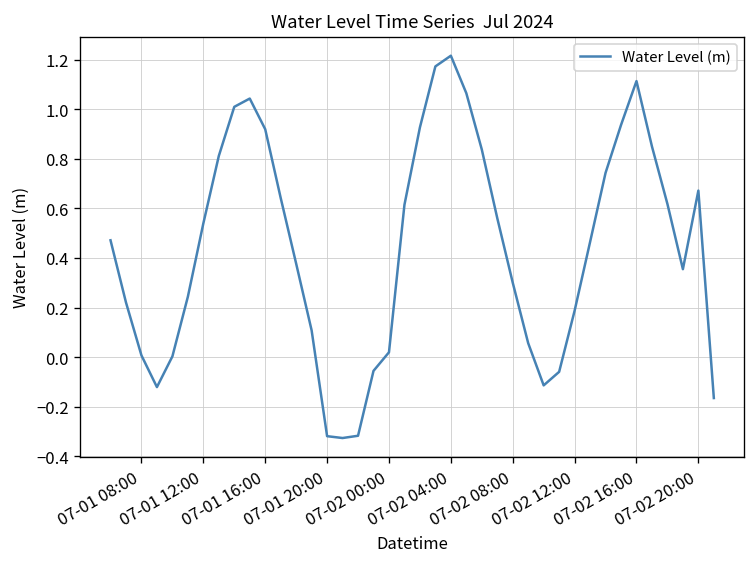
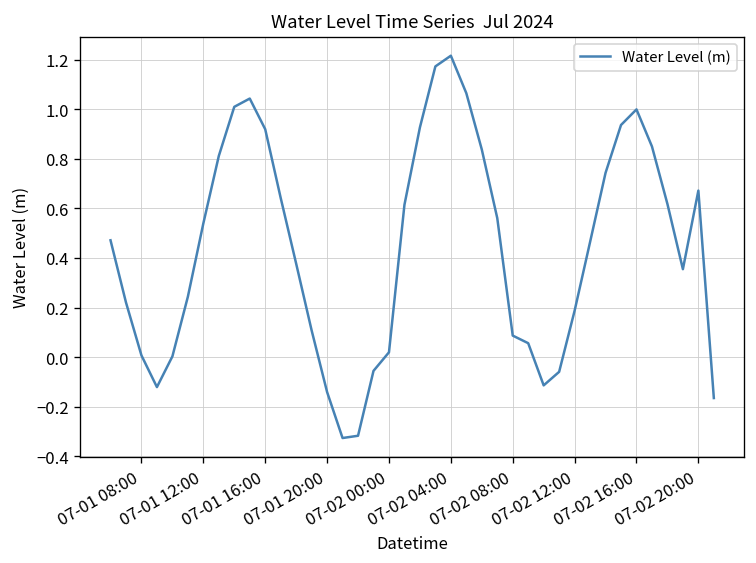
07-01 20:00: -0.32 -> -0.14
07-02 08:00: 0.30 -> 0.09
07-02 16:00: 1.11 -> 1.00
